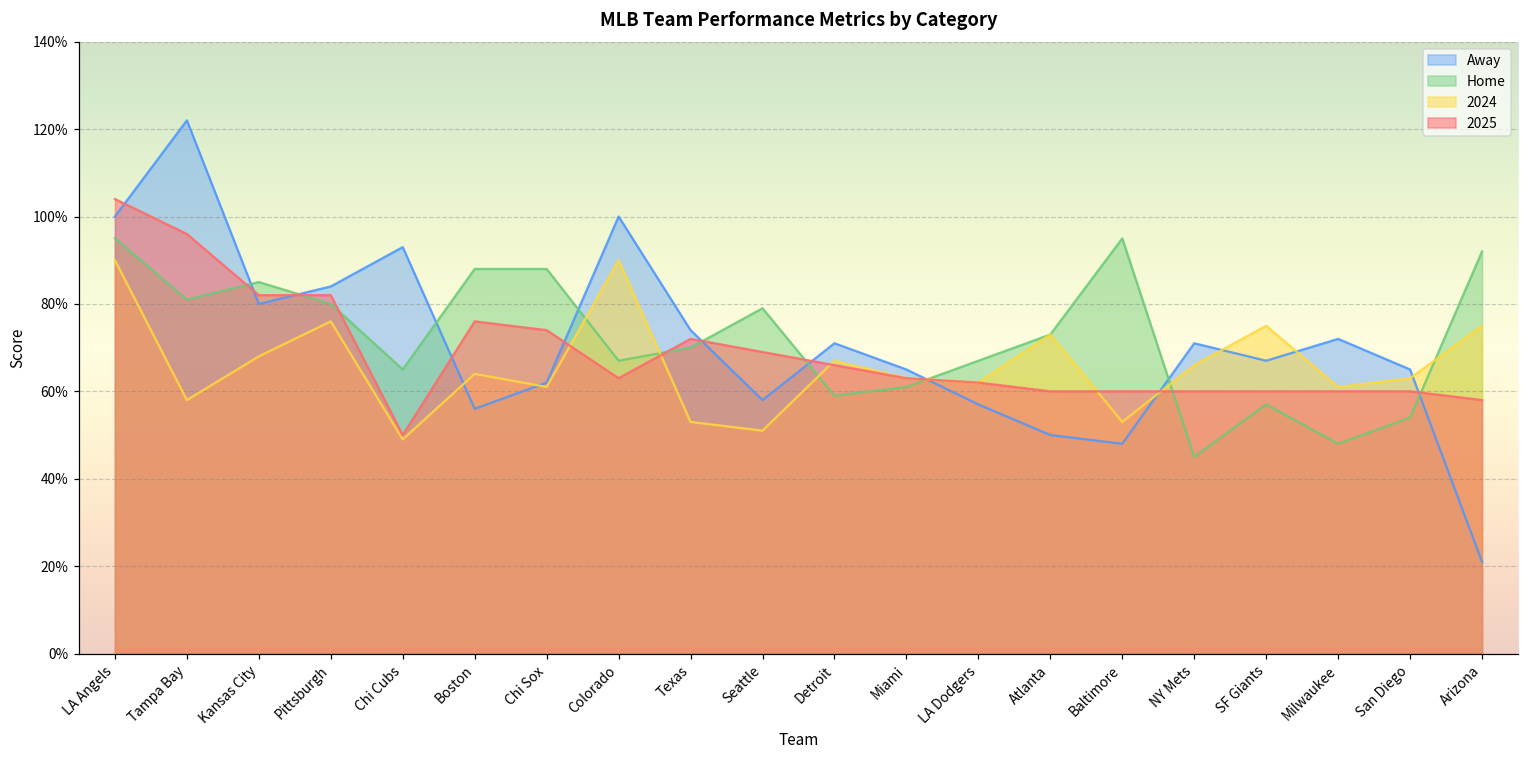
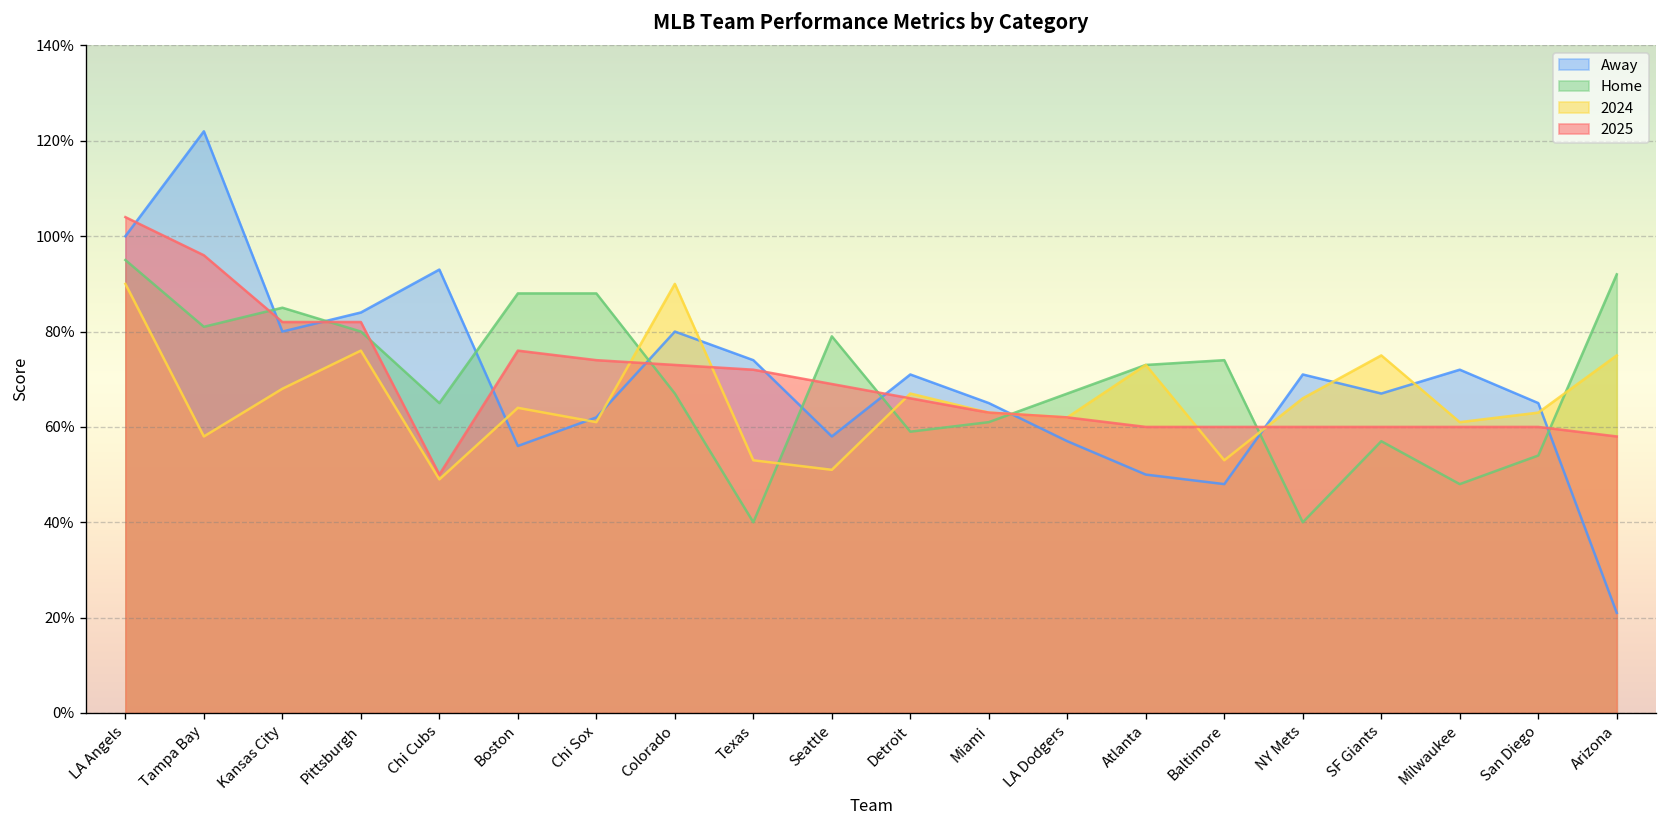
Away, Colorado: 100% -> 80%
2025, Colorado: 63% -> 73%
Home, Texas: 70% -> 40%
Home, Baltimore: 95% -> 74%
Home, NY Mets: 45% -> 40%
